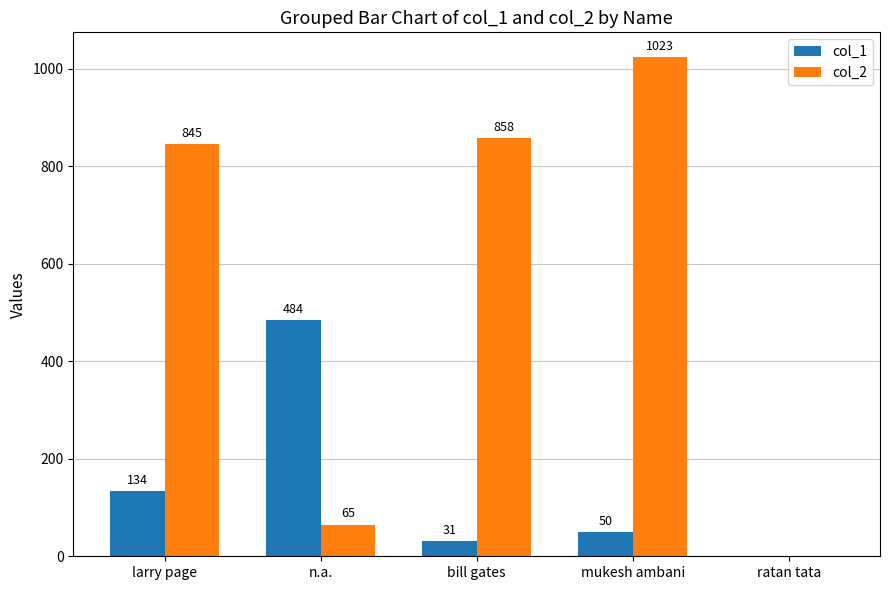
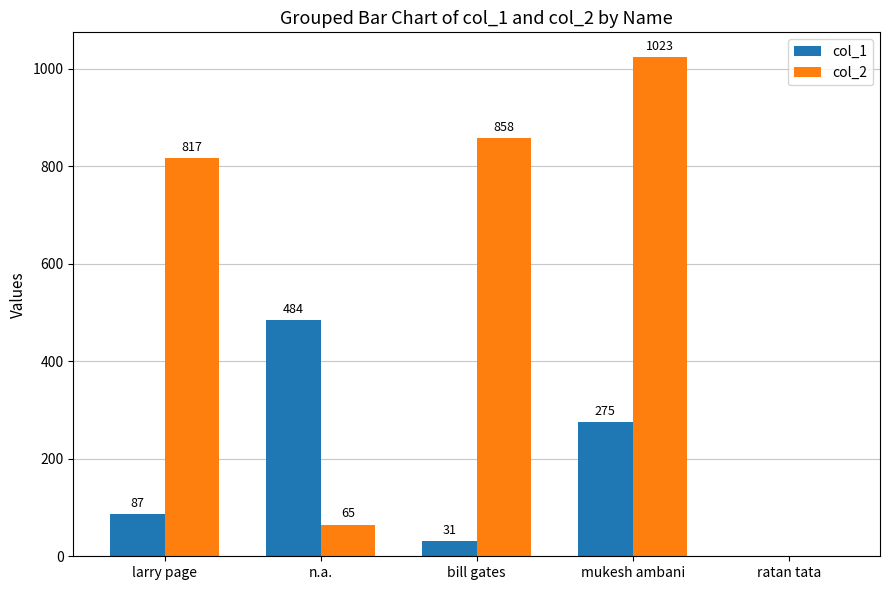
col_1, larry page: 134 -> 87
col_2, larry page: 845 -> 817
col_1, mukesh ambani: 50 -> 275
